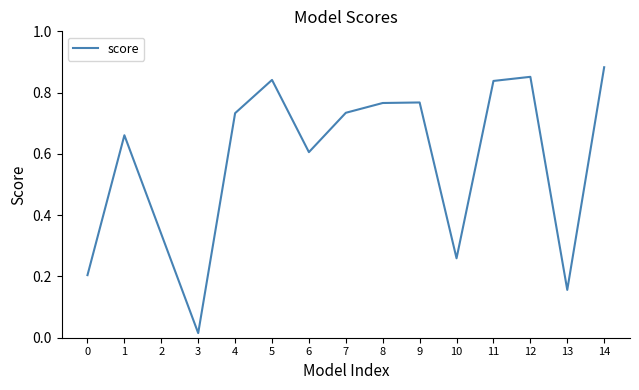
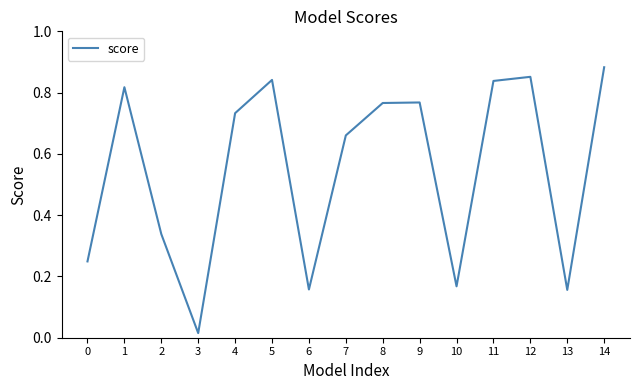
0: 0.20 -> 0.25
1: 0.66 -> 0.82
6: 0.61 -> 0.16
7: 0.73 -> 0.66
10: 0.26 -> 0.17
